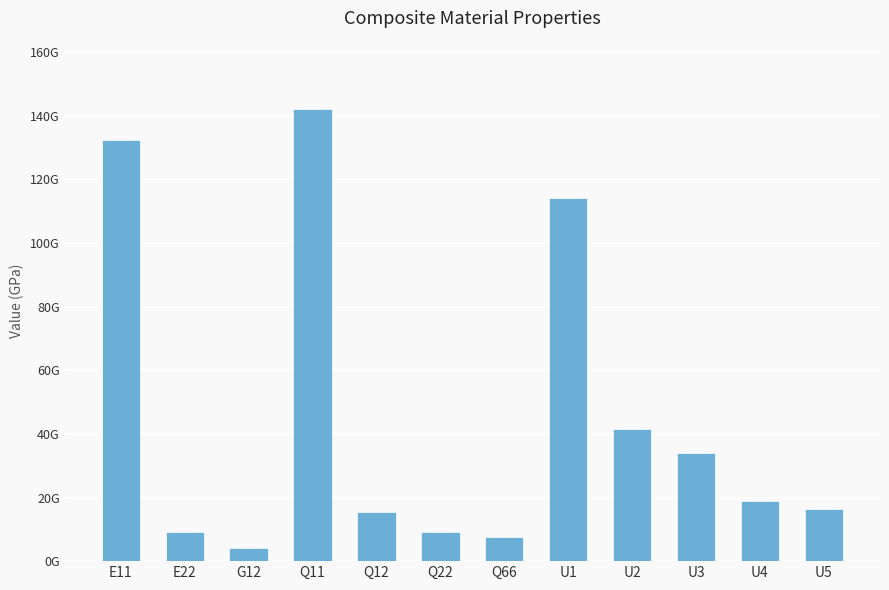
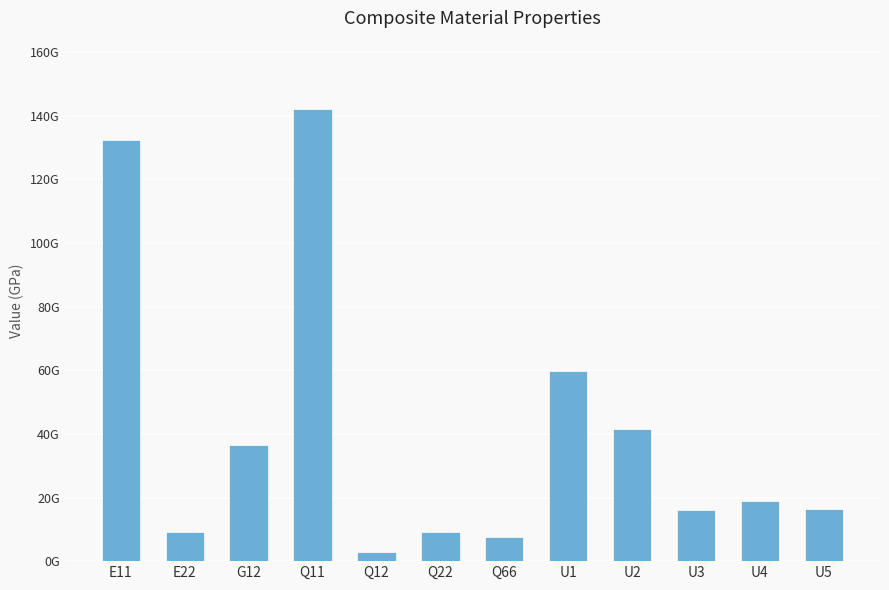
G12: 4000000000 -> 37000000000
Q12: 15000000000 -> 3000000000
U1: 114000000000 -> 60000000000
U3: 34000000000 -> 16000000000
